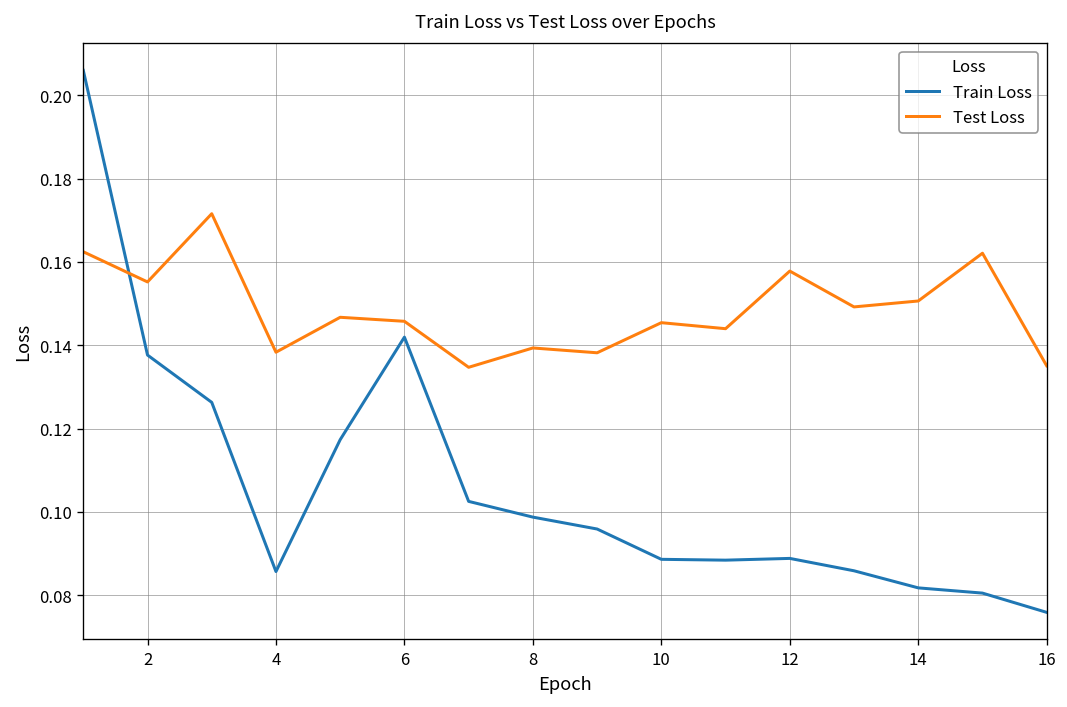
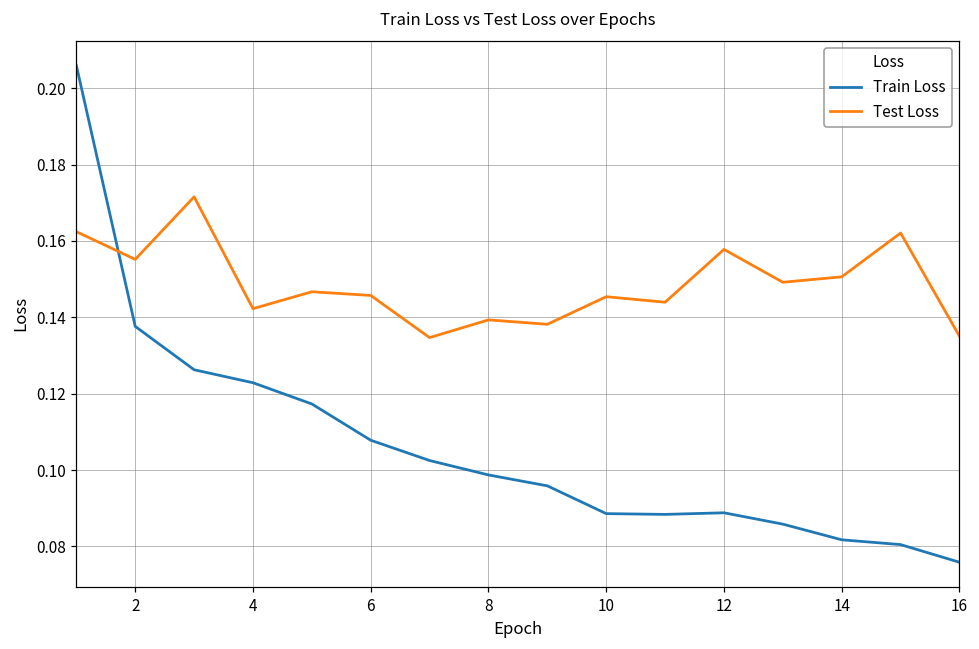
Train Loss, 4: 0.086 -> 0.123
Test Loss, 4: 0.138 -> 0.142
Train Loss, 6: 0.142 -> 0.108
